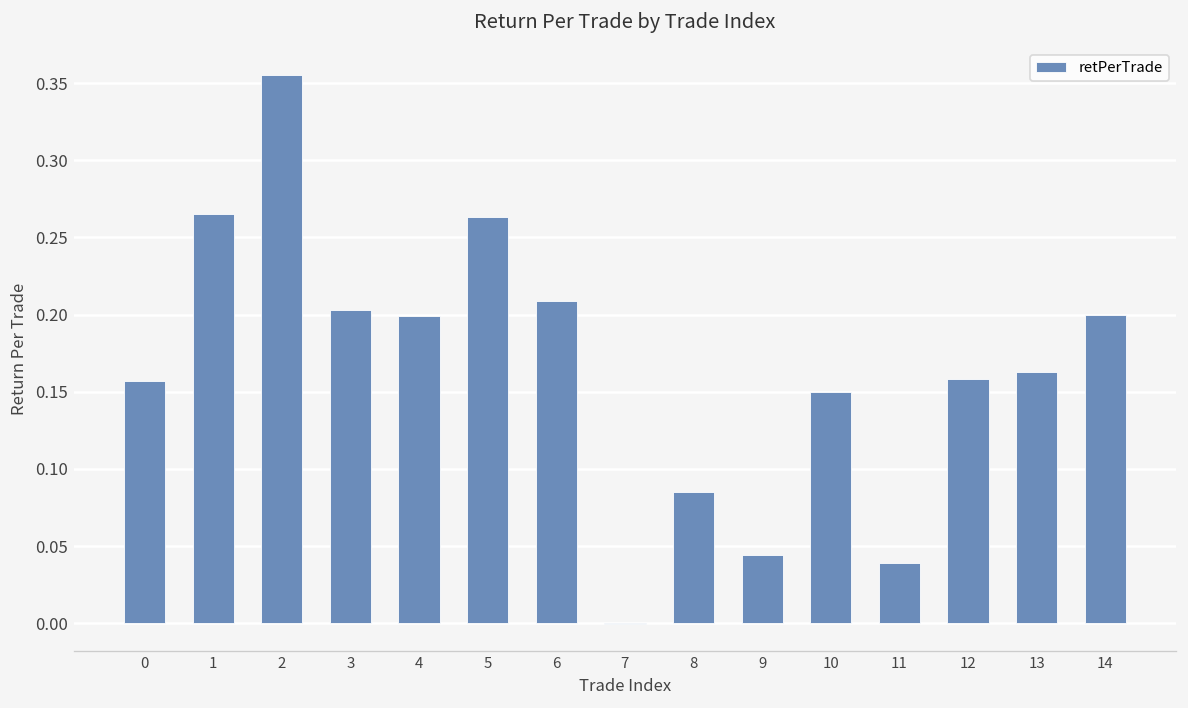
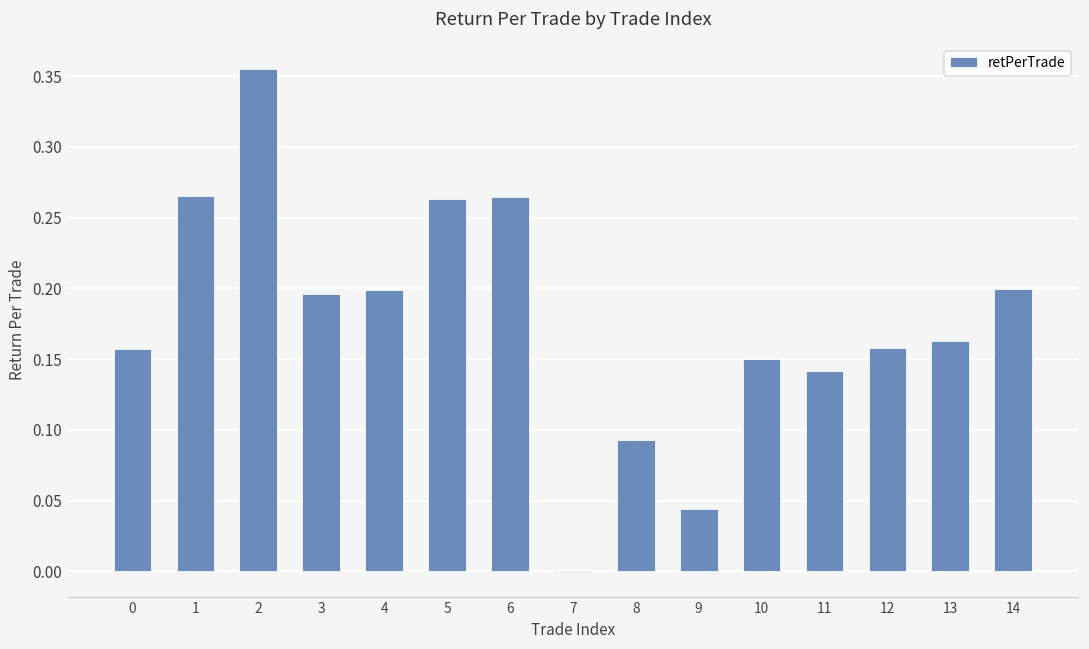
3: 0.203 -> 0.196
6: 0.209 -> 0.265
8: 0.085 -> 0.093
11: 0.039 -> 0.142
